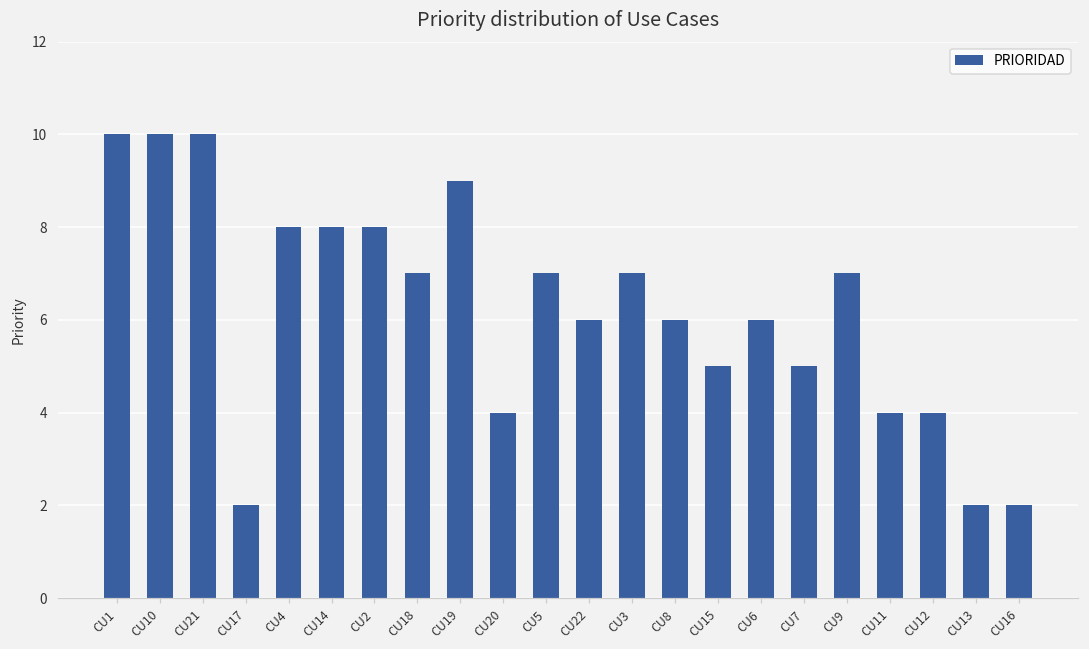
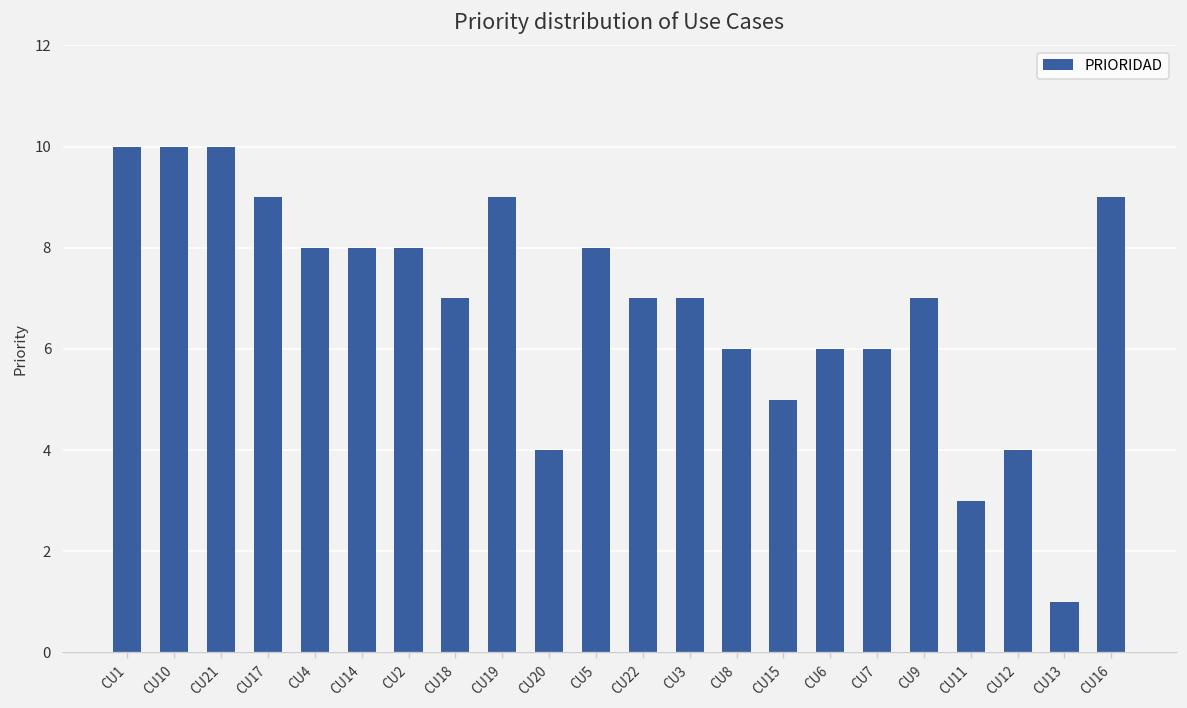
CU17: 2 -> 9
CU5: 7 -> 8
CU22: 6 -> 7
CU7: 5 -> 6
CU11: 4 -> 3
CU13: 2 -> 1
CU16: 2 -> 9
